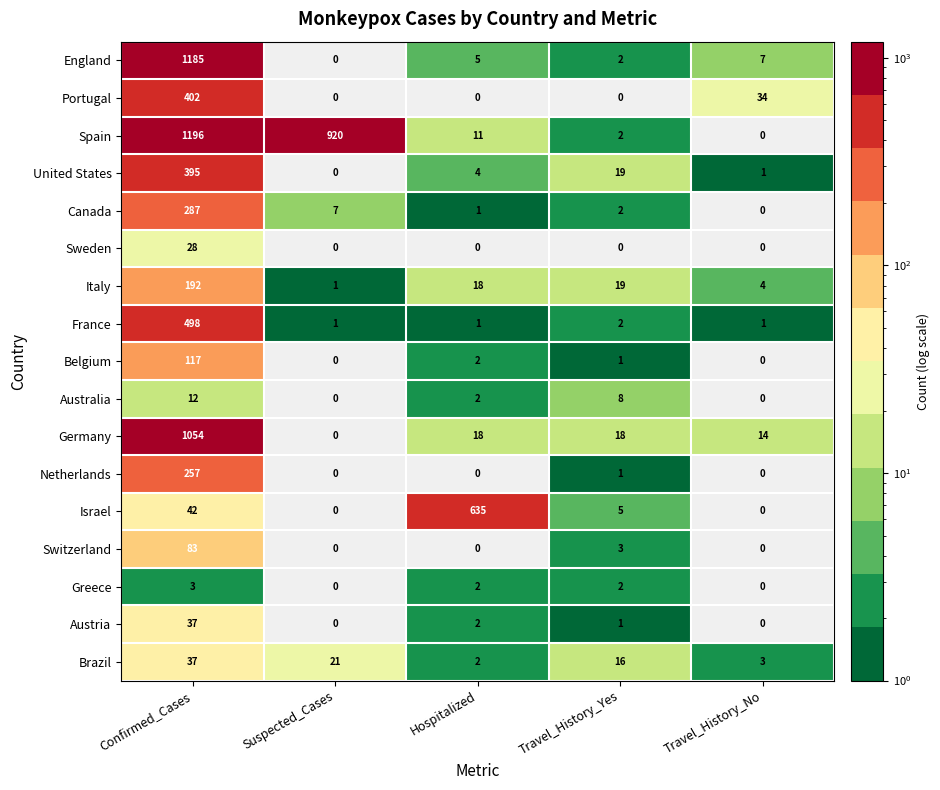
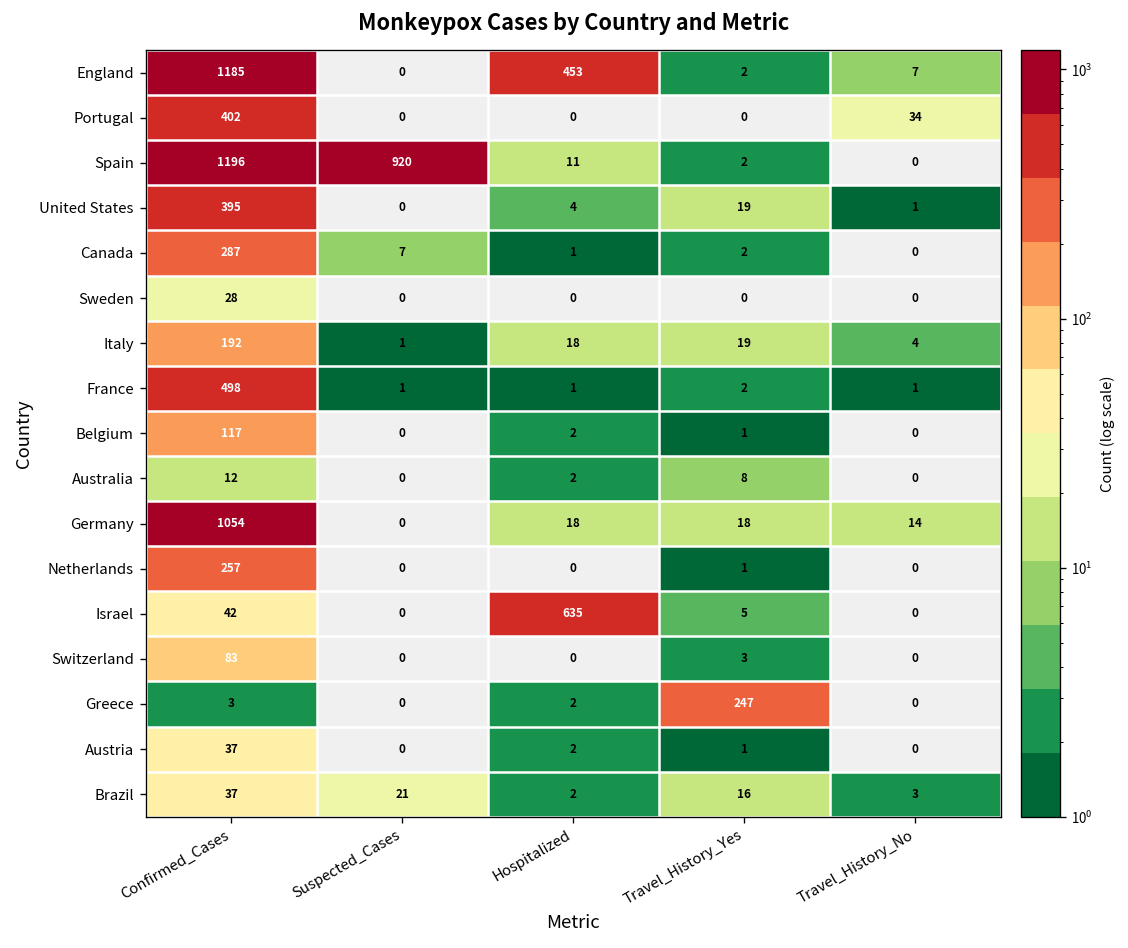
England, Hospitalized: 5 -> 453
Greece, Travel_History_Yes: 2 -> 247
